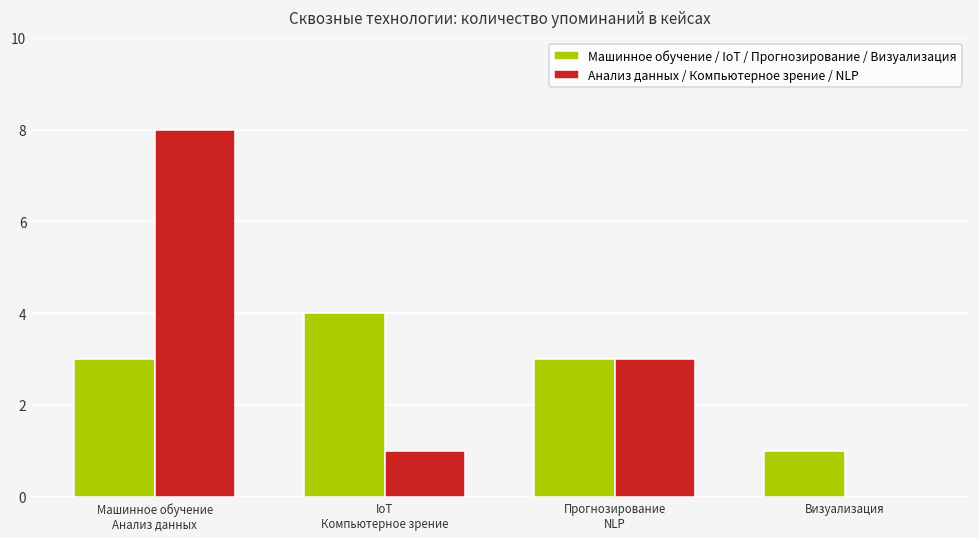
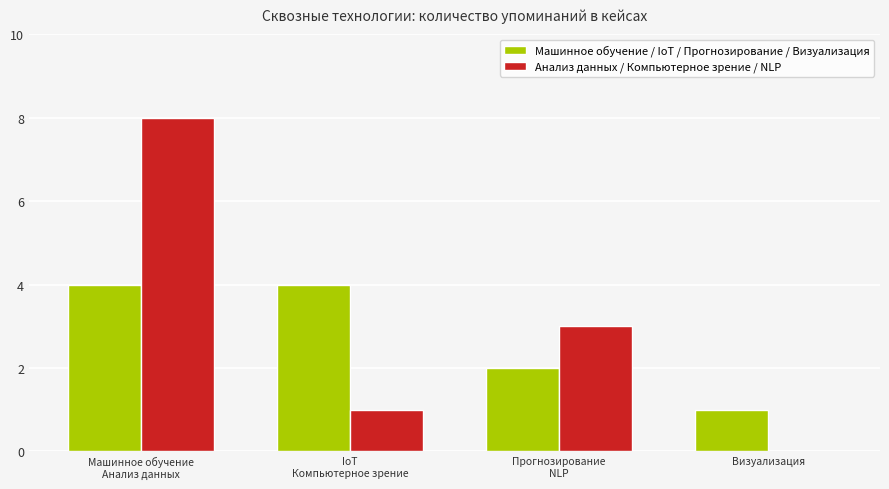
Машинное обучение / IoT / Прогнозирование / Визуализация, Машинное обучение Анализ данных: 3 -> 4
Машинное обучение / IoT / Прогнозирование / Визуализация, Прогнозирование NLP: 3 -> 2
